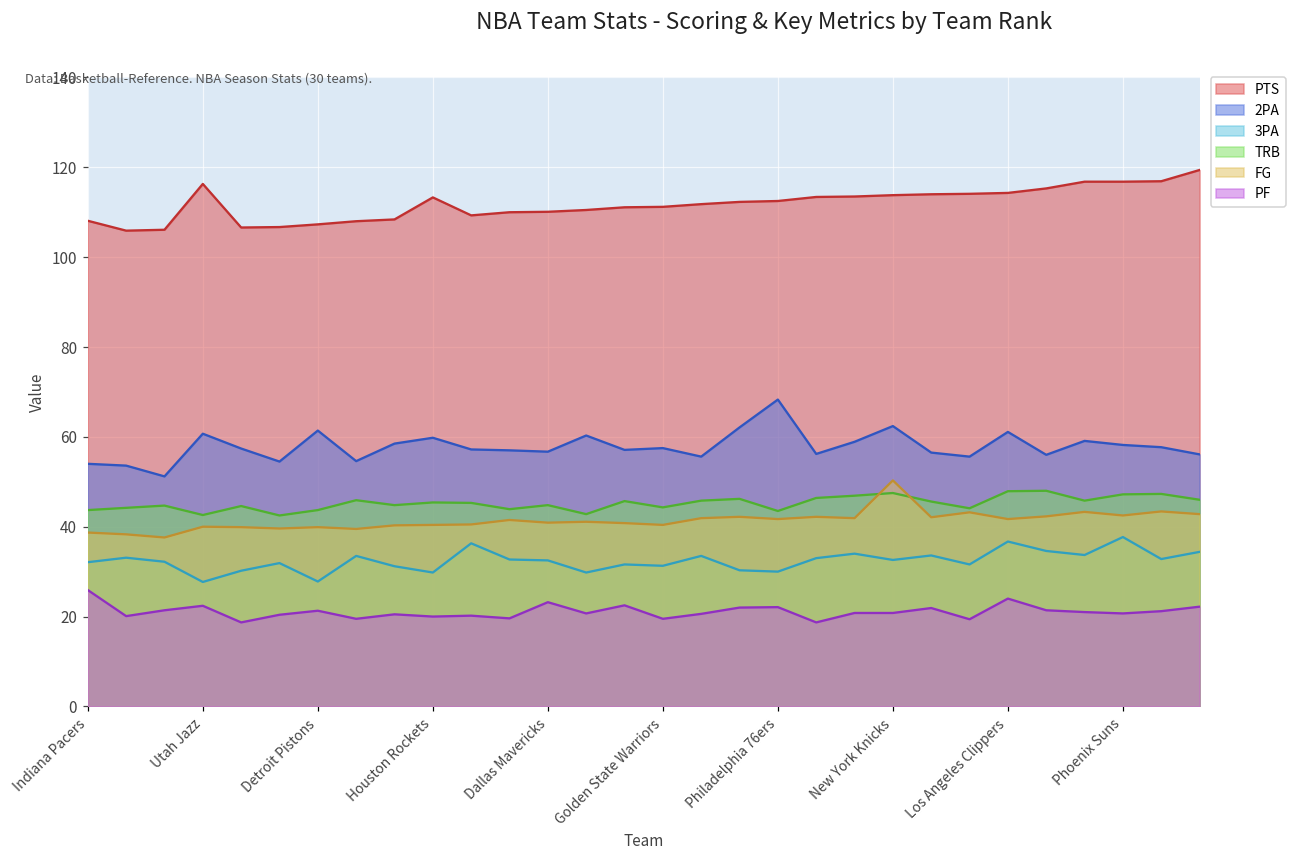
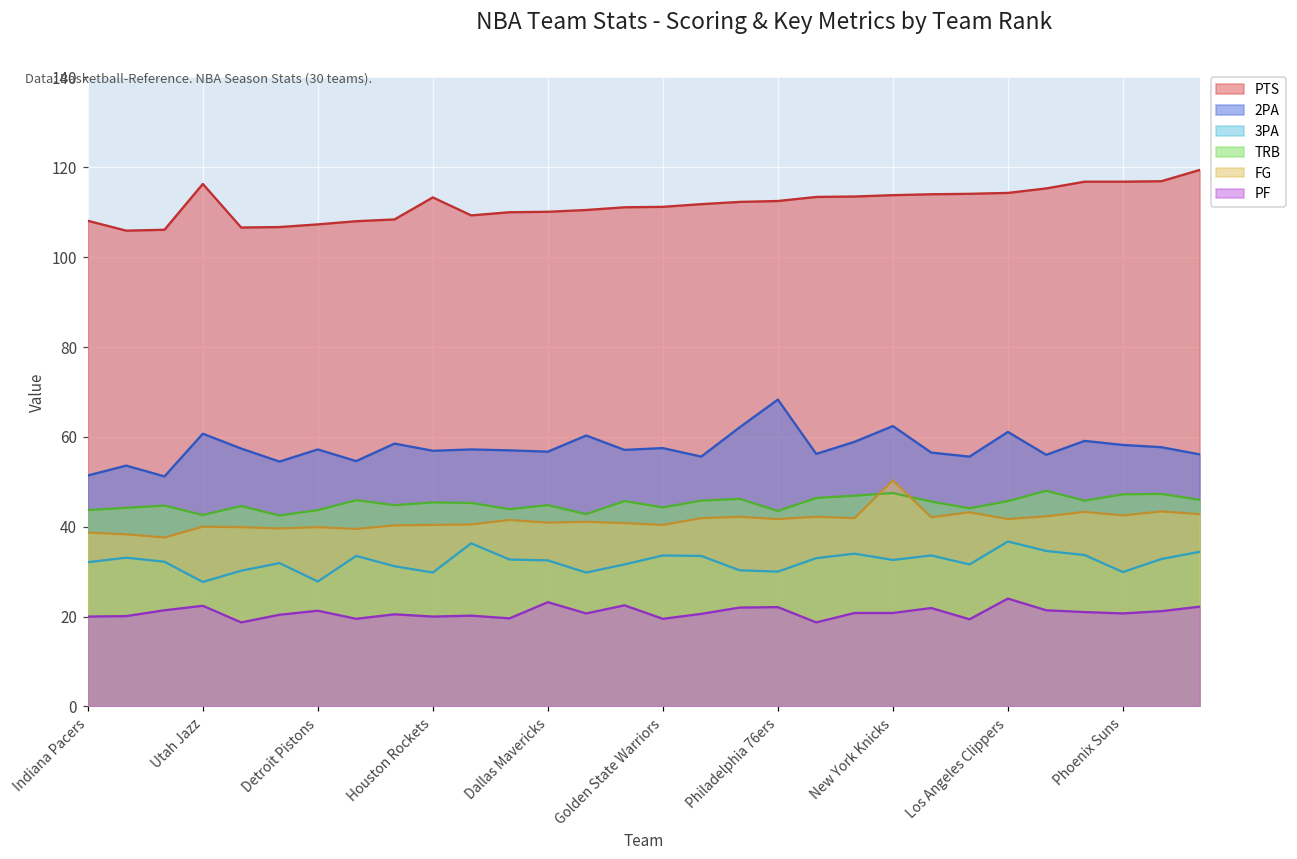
2PA, Indiana Pacers: 54 -> 51
PF, Indiana Pacers: 26 -> 20
2PA, Detroit Pistons: 61 -> 57
2PA, Houston Rockets: 60 -> 57
3PA, Golden State Warriors: 31 -> 34
TRB, Los Angeles Clippers: 48 -> 46
3PA, Phoenix Suns: 38 -> 30
